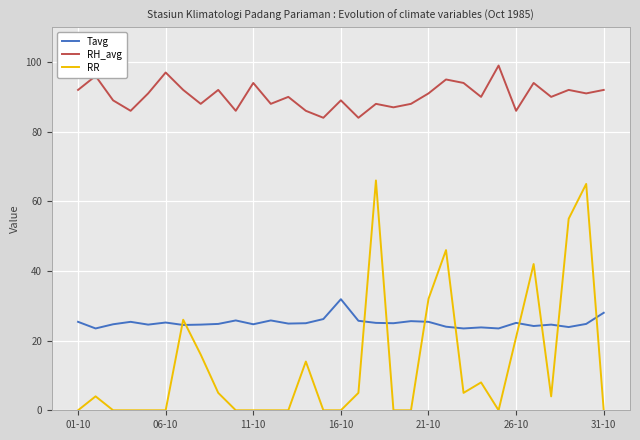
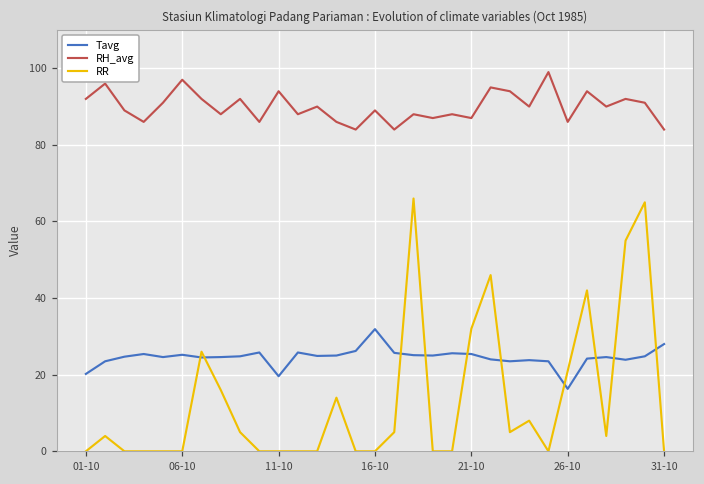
Tavg, 01-10: 25 -> 20
Tavg, 11-10: 25 -> 20
RH_avg, 21-10: 91 -> 87
Tavg, 26-10: 25 -> 16
RH_avg, 31-10: 92 -> 84
